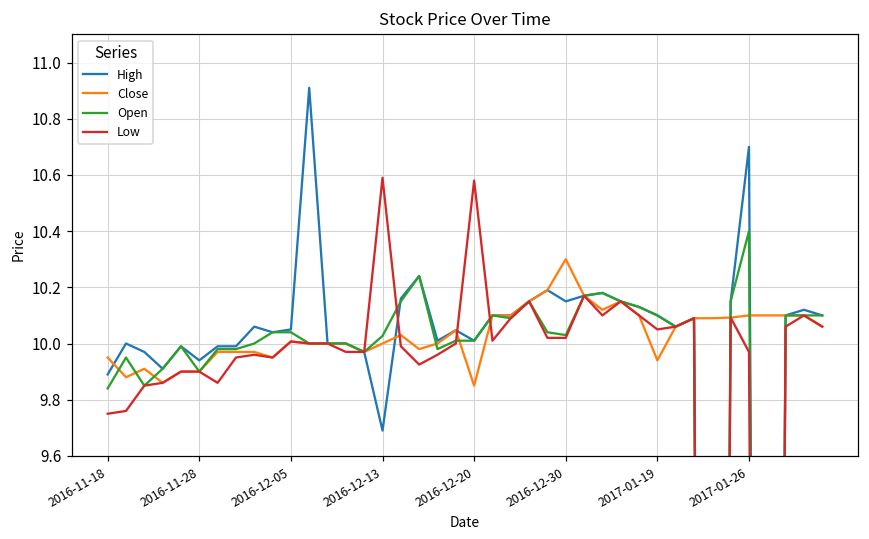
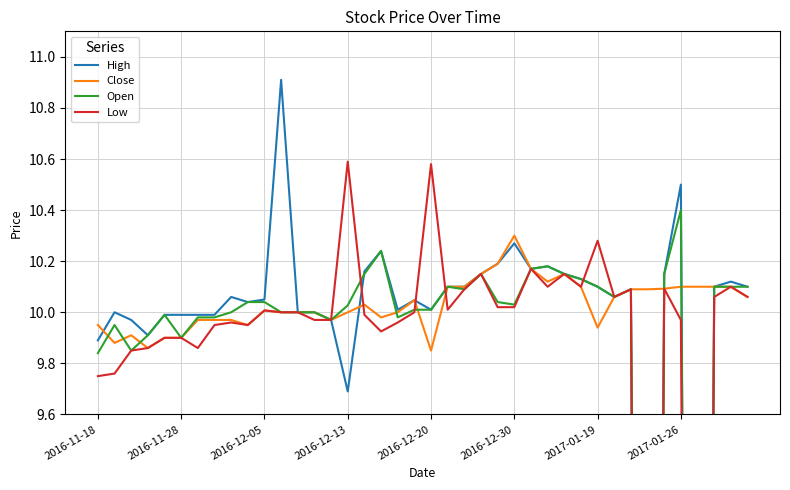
High, 2016-11-28: 9.94 -> 9.99
High, 2016-12-30: 10.15 -> 10.27
Low, 2017-01-19: 10.05 -> 10.28
High, 2017-01-26: 10.7 -> 10.5
